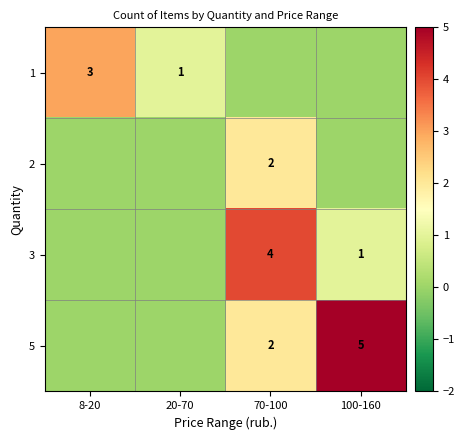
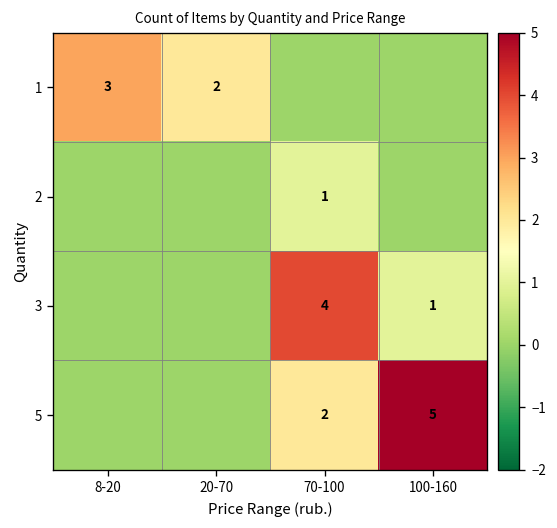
1, 20-70: 1 -> 2
2, 70-100: 2 -> 1
